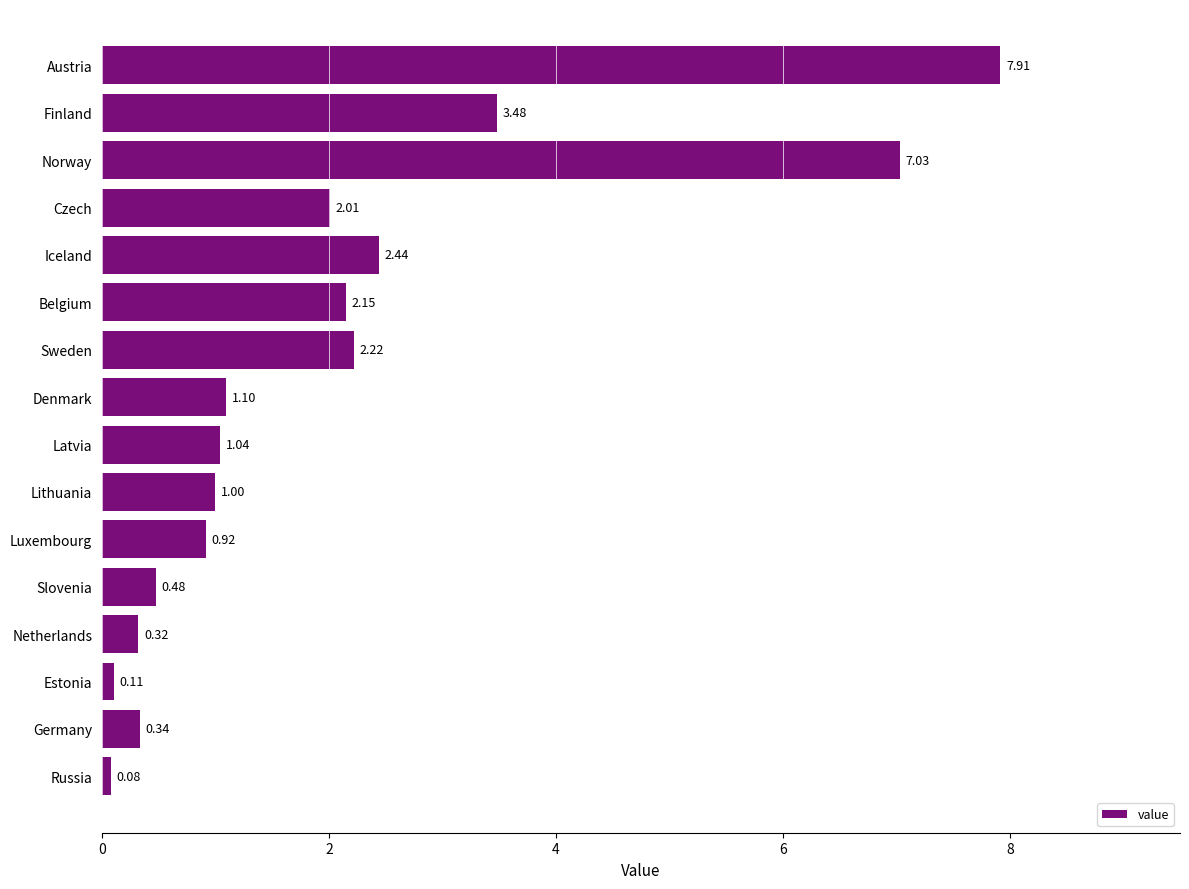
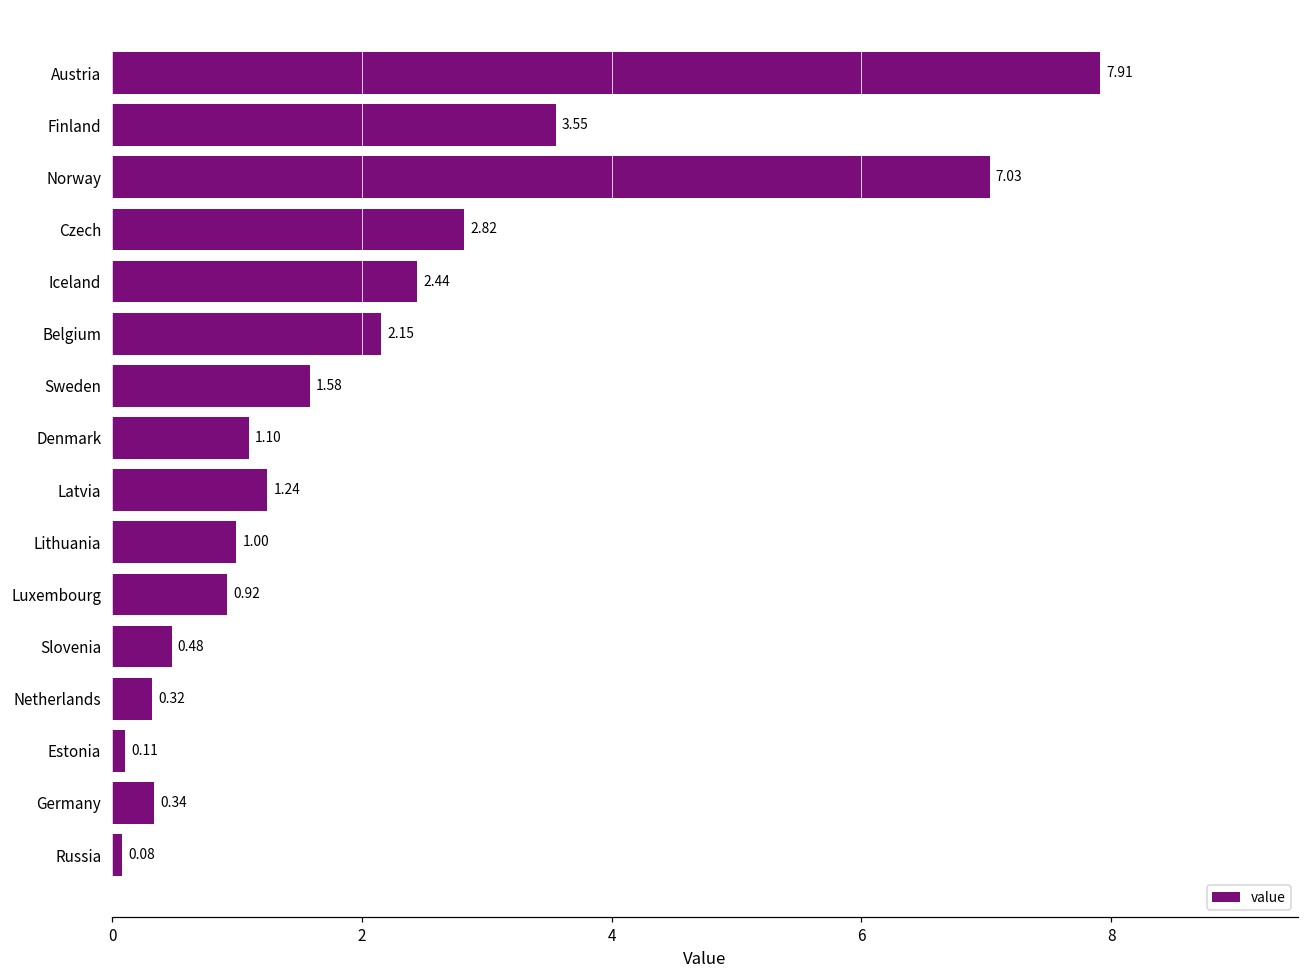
Finland: 3.48 -> 3.55
Czech: 2.01 -> 2.82
Sweden: 2.22 -> 1.58
Latvia: 1.04 -> 1.24
